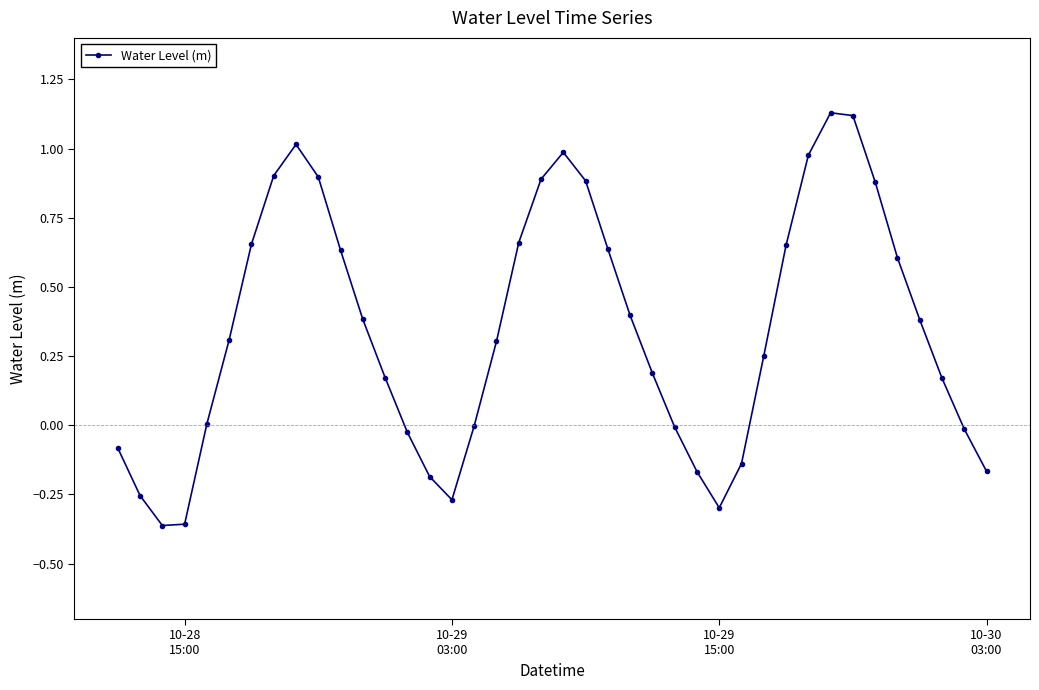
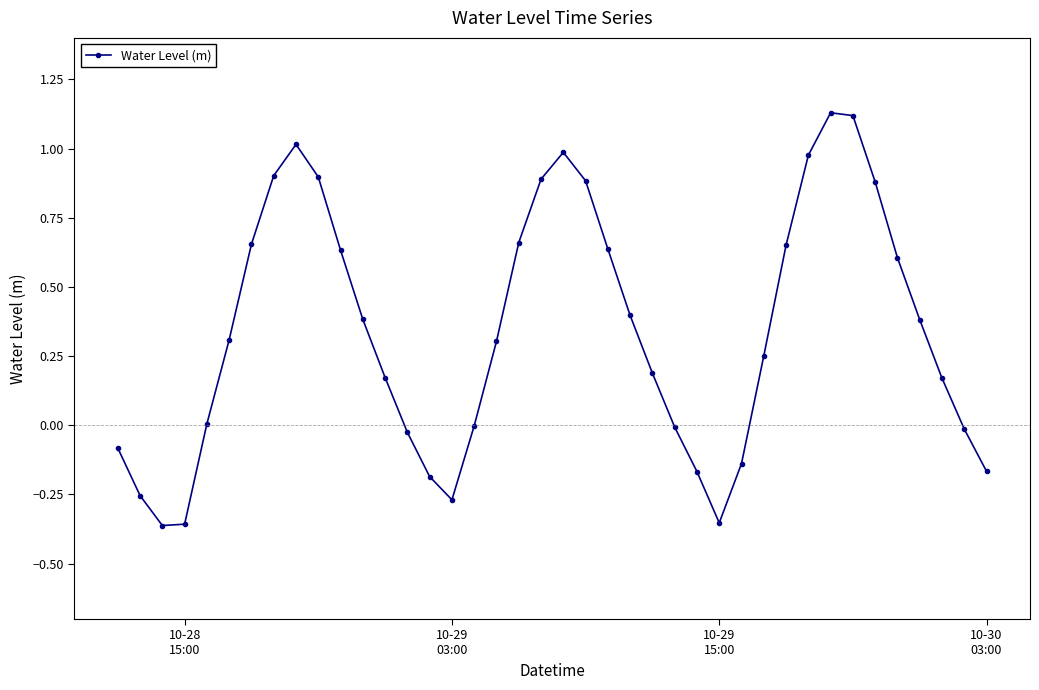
10-29 15:00: -0.30 -> -0.35
